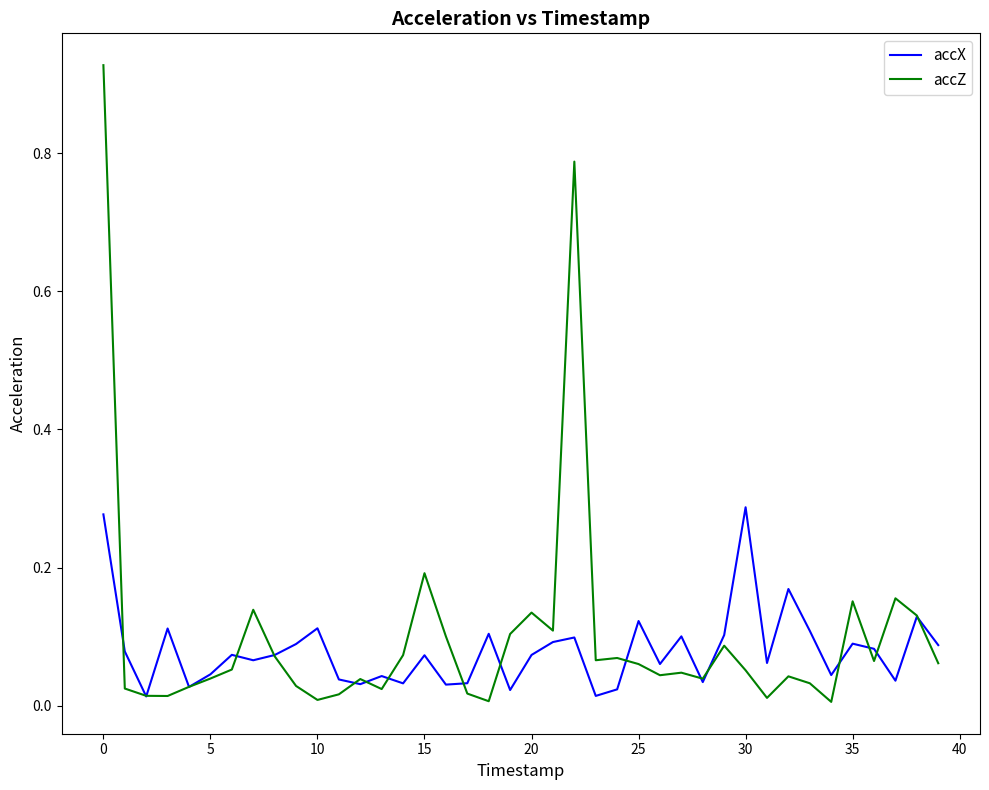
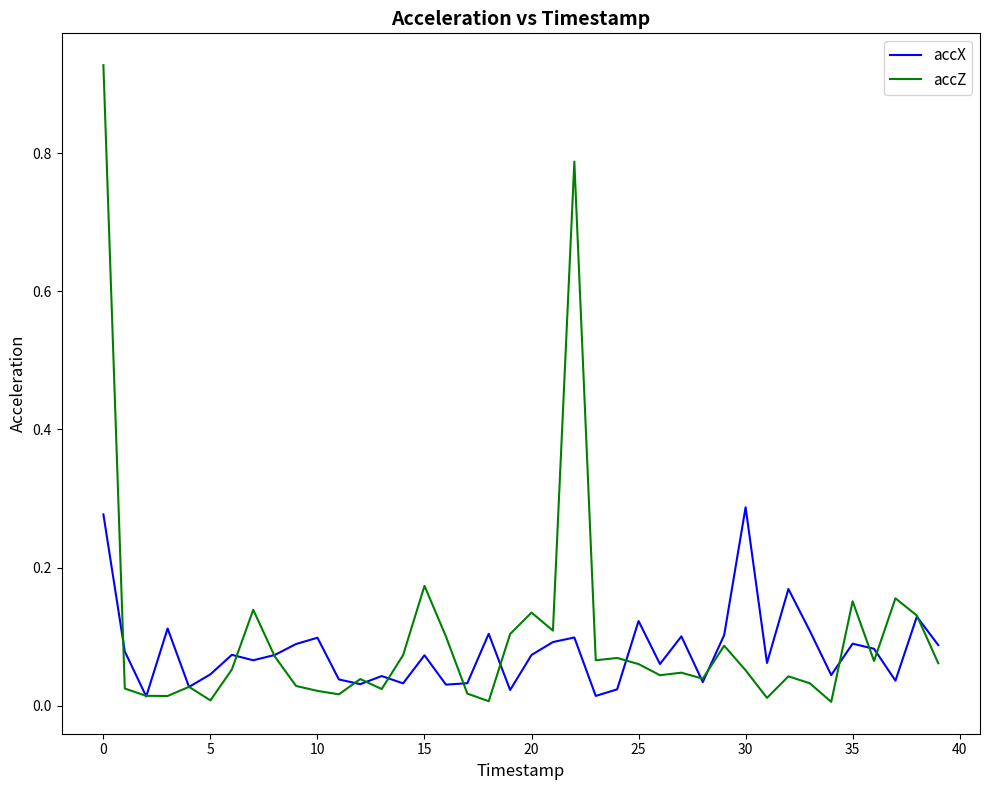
accZ, 5: 0.04 -> 0.01
accX, 10: 0.11 -> 0.10
accZ, 10: 0.01 -> 0.02
accZ, 15: 0.19 -> 0.17
